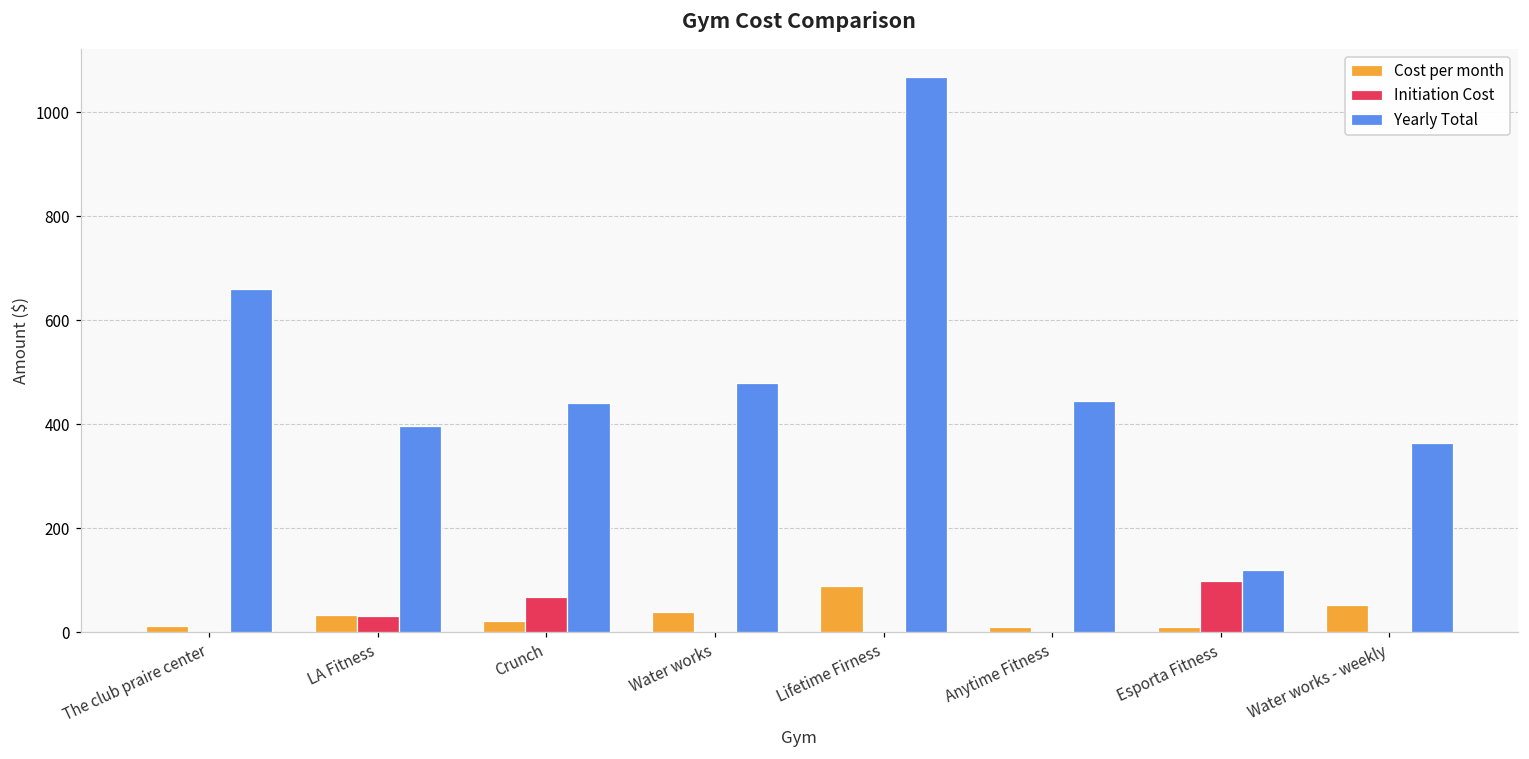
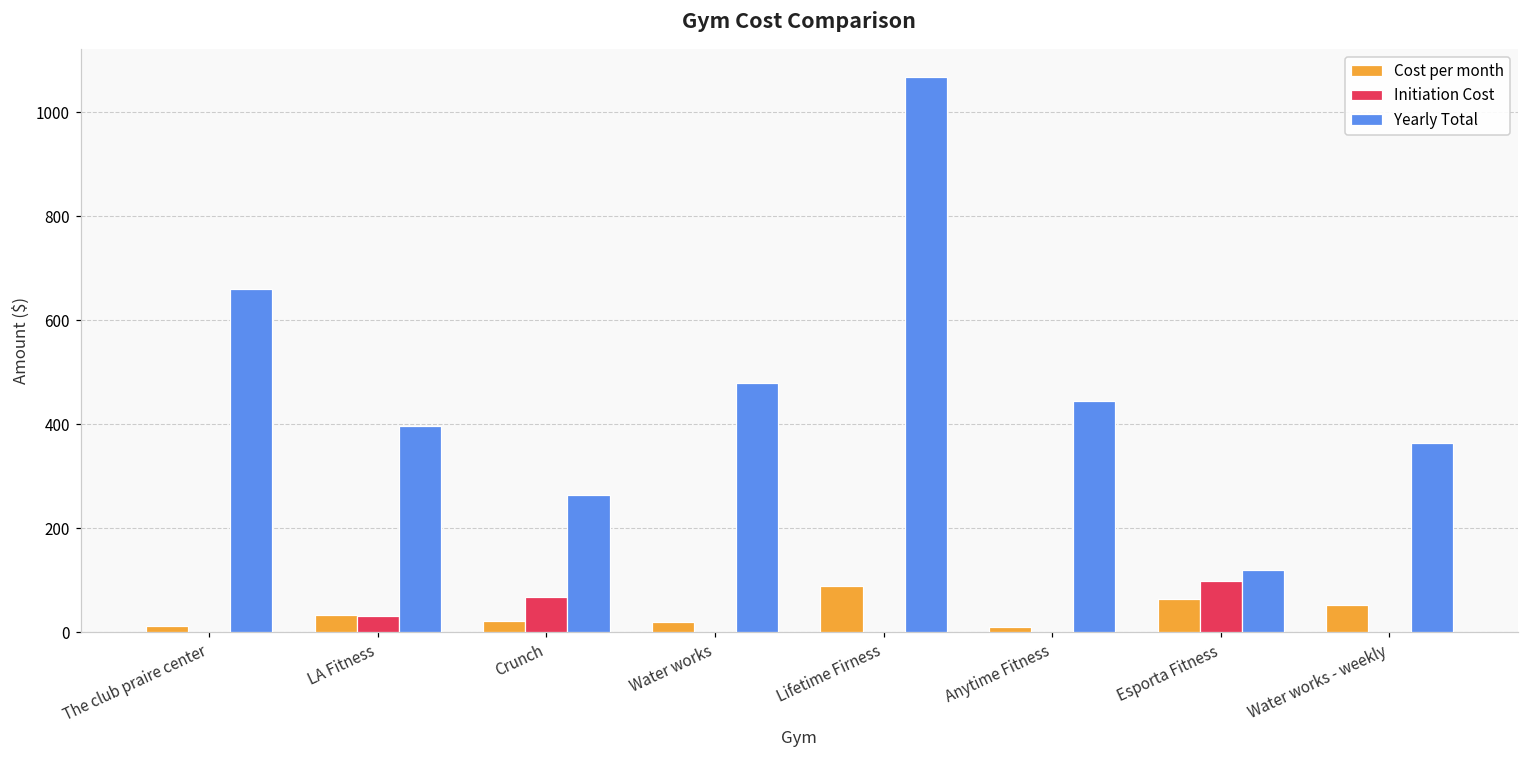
Yearly Total, Crunch: 440 -> 260
Cost per month, Water works: 40 -> 20
Cost per month, Esporta Fitness: 10 -> 60
